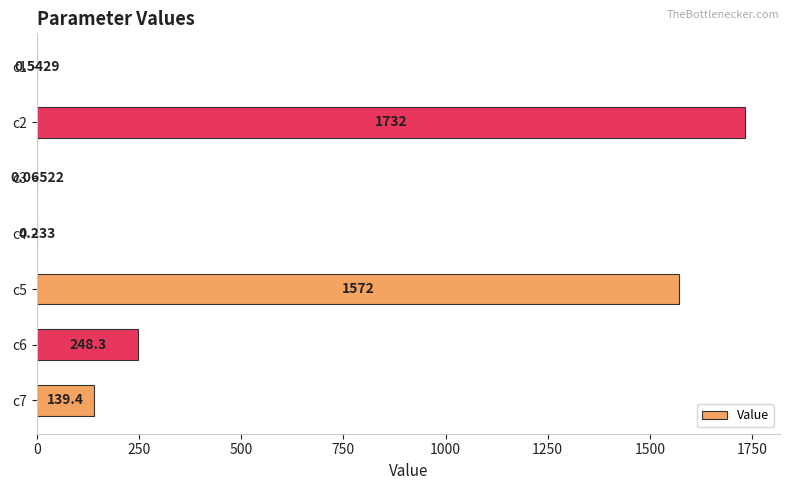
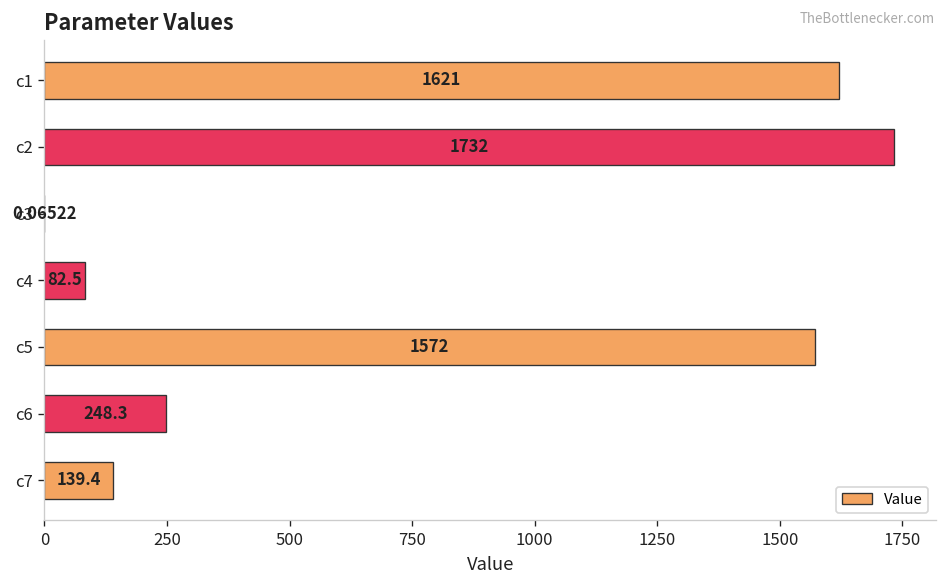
c1: 0.5429 -> 1621
c4: 0.233 -> 82.5
